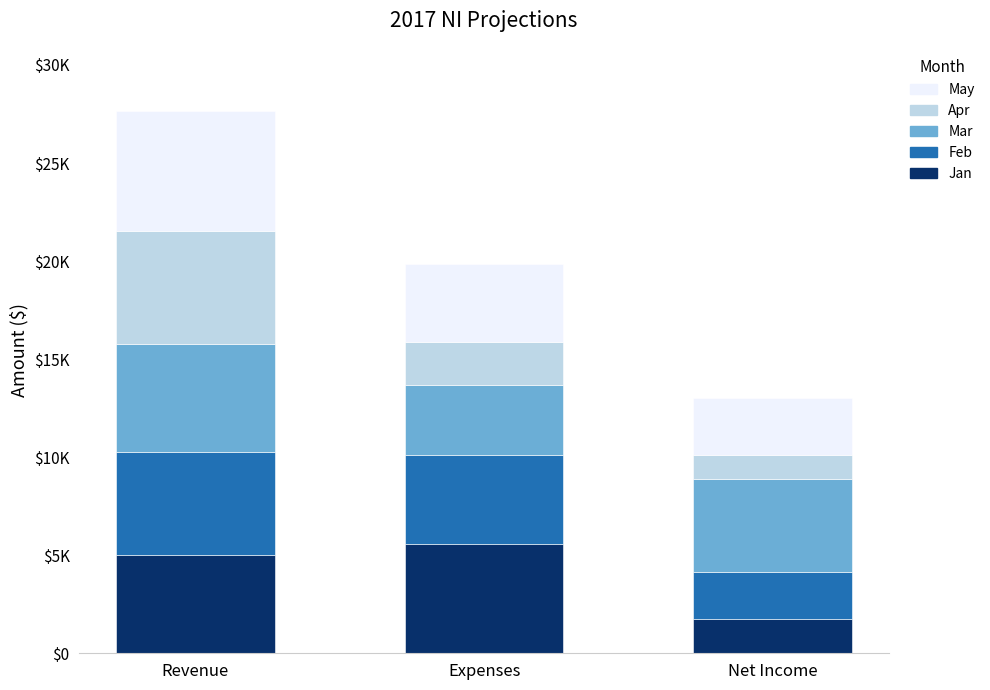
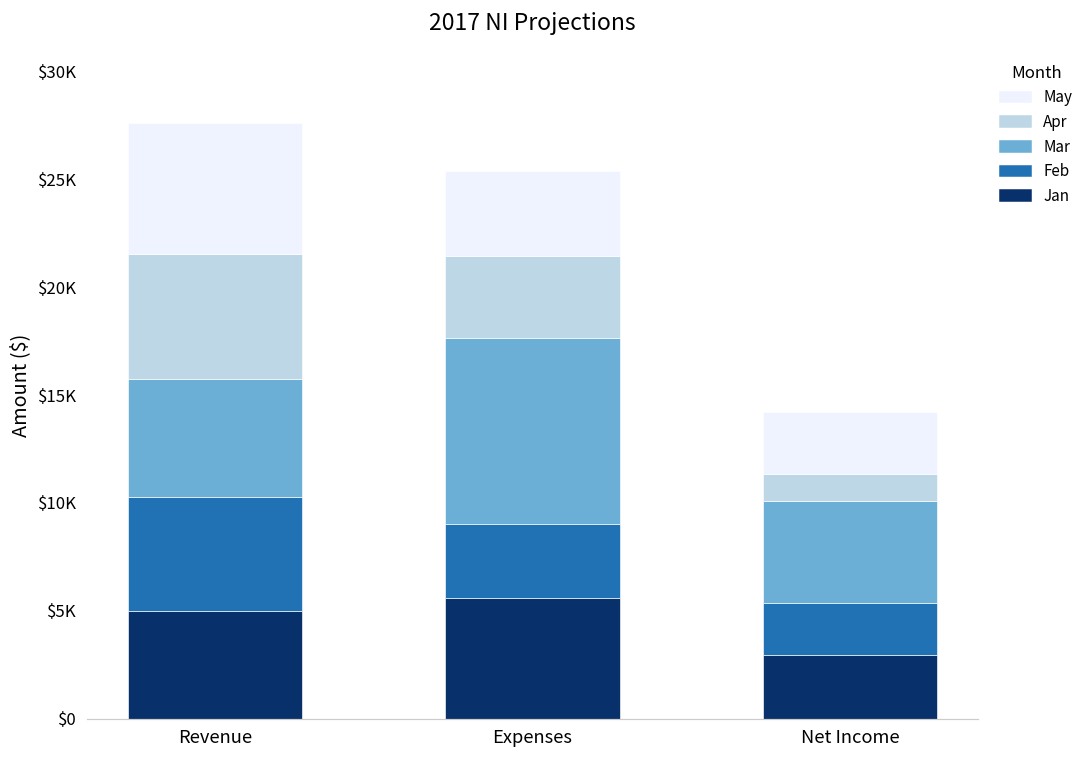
Feb, Expenses: $4500 -> $3400
Mar, Expenses: $3600 -> $8700
Apr, Expenses: $2200 -> $3800
Jan, Net Income: $1800 -> $3000
